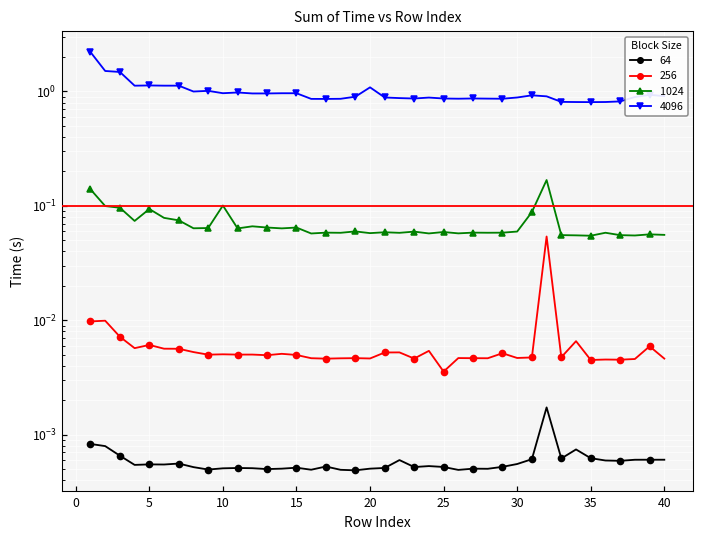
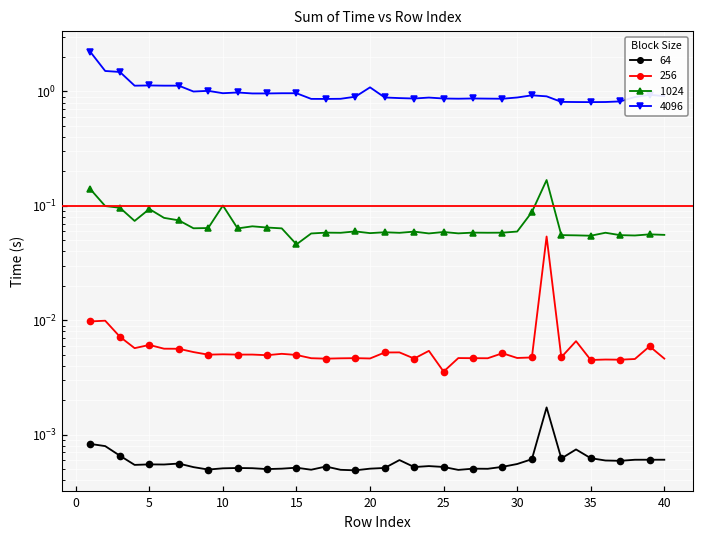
1024, 15: 0.06 -> 0.05
